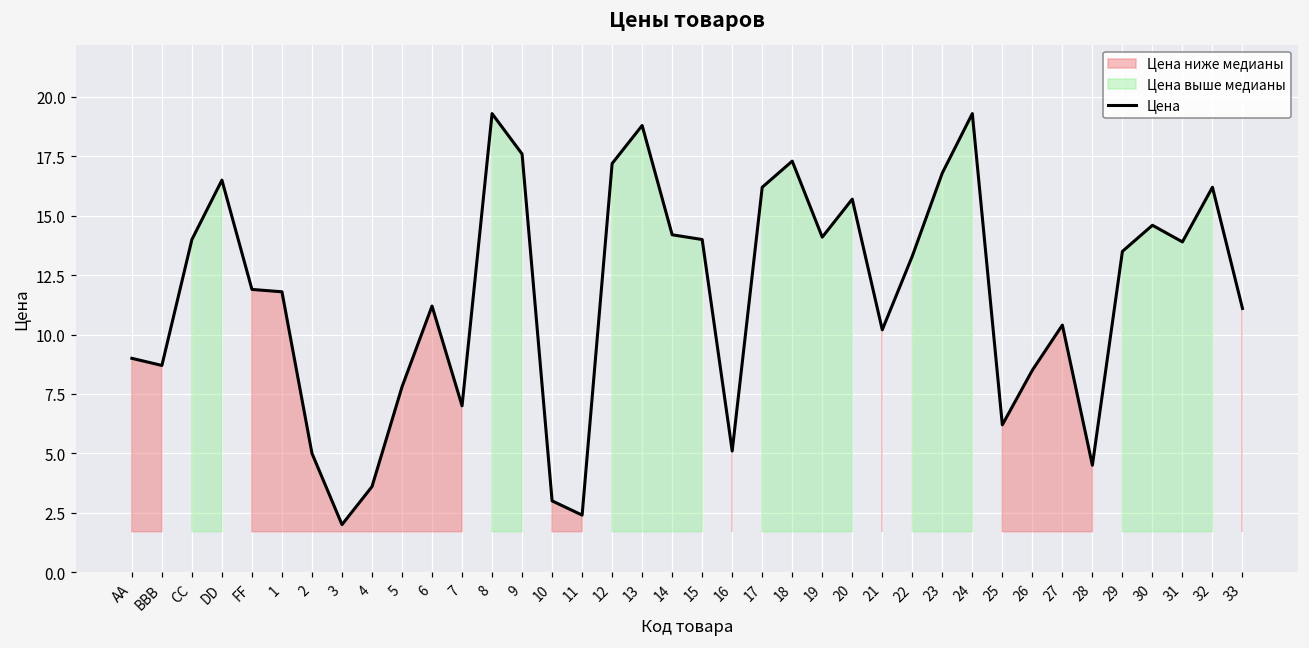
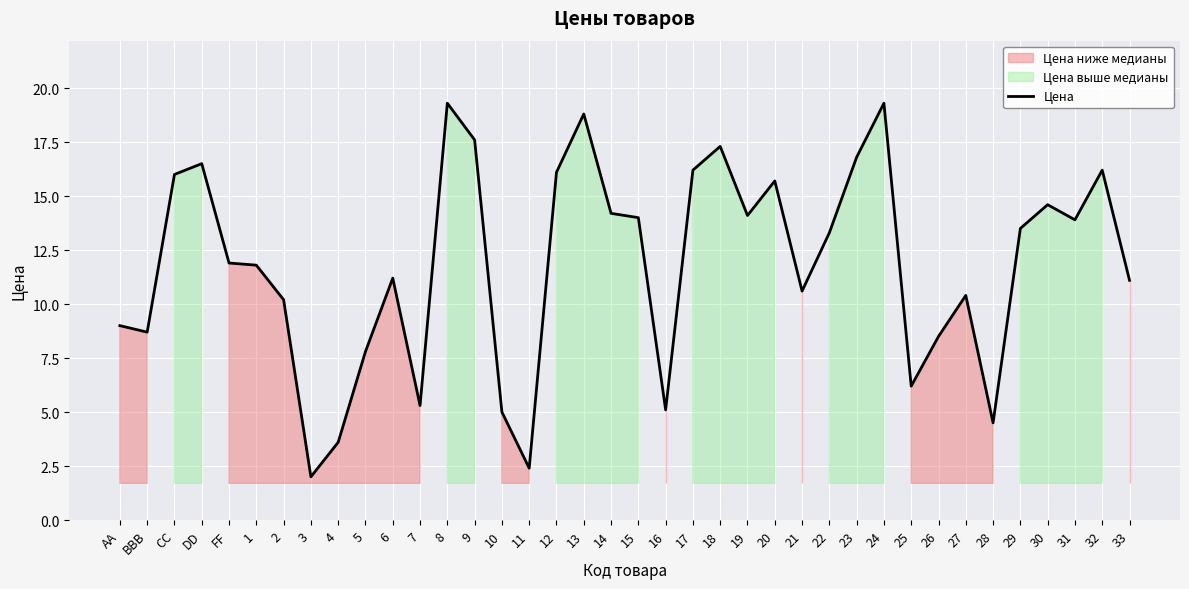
CC: 14 -> 16
2: 5.0 -> 10.2
7: 7.0 -> 5.3
10: 3 -> 5
12: 17.2 -> 16.1
21: 10.2 -> 10.6
